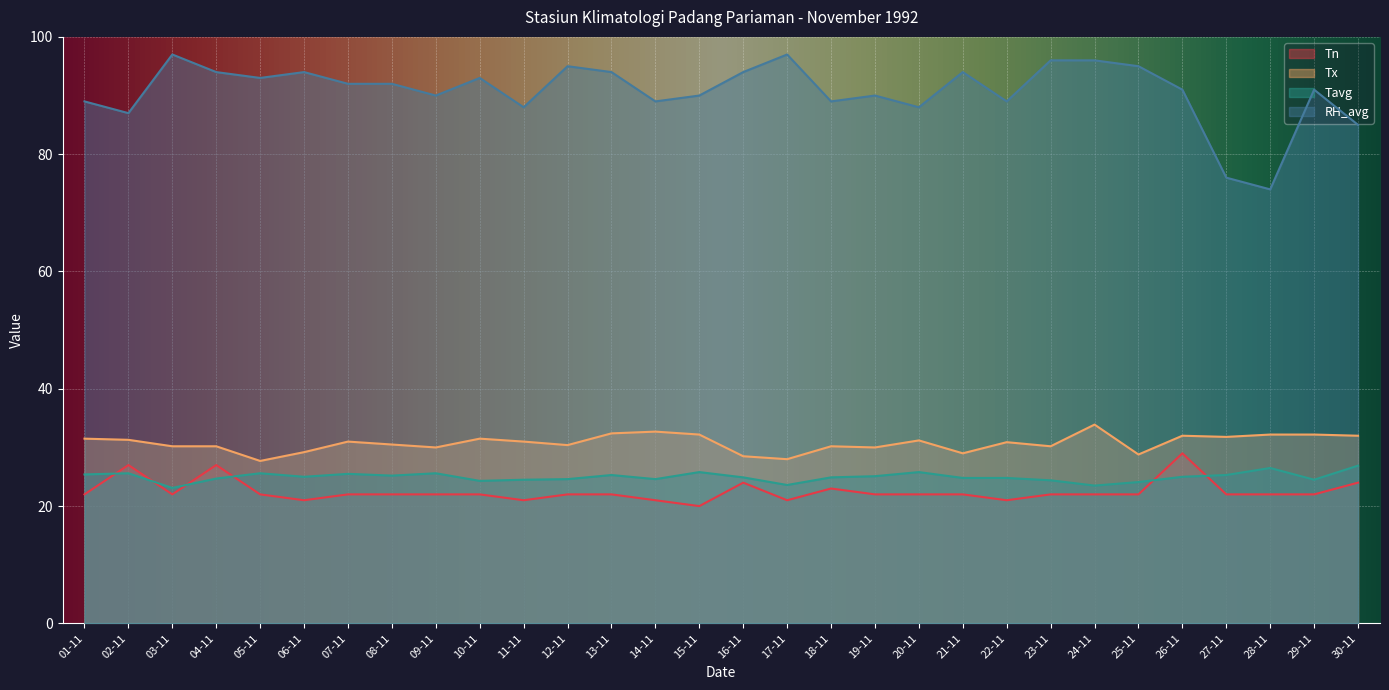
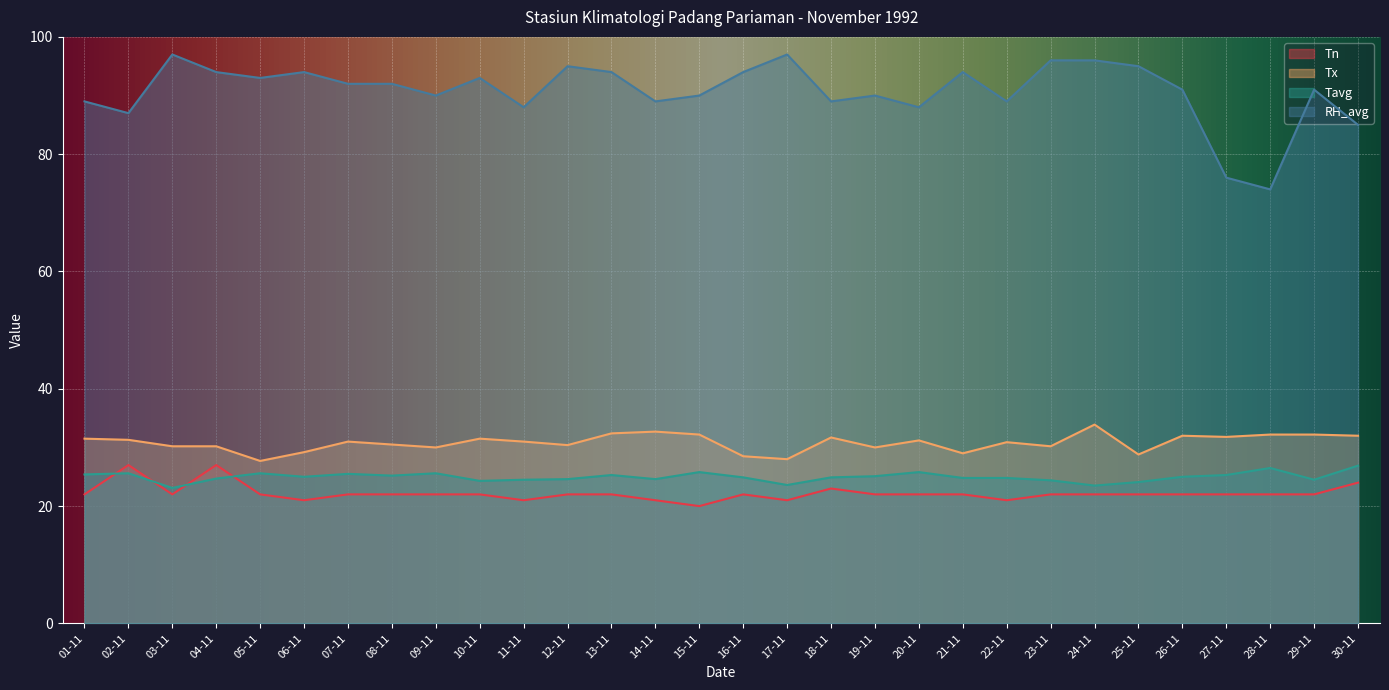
Tn, 16-11: 24 -> 22
Tx, 18-11: 30 -> 32
Tn, 26-11: 29 -> 22
